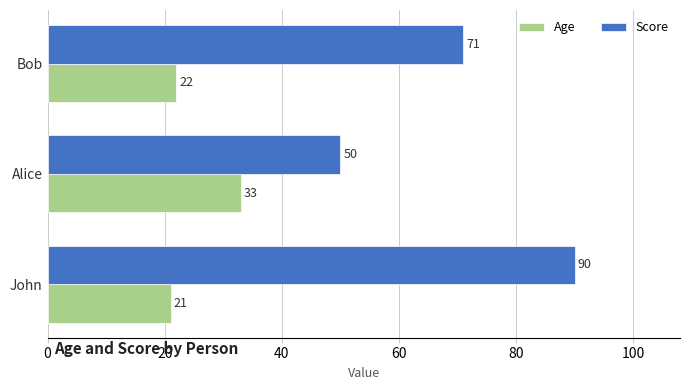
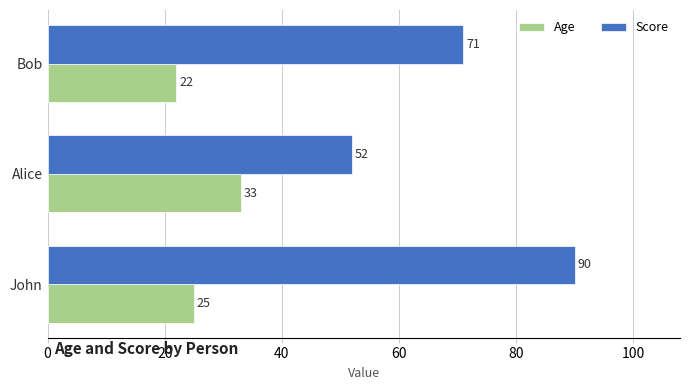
Score, Alice: 50 -> 52
Age, John: 21 -> 25
